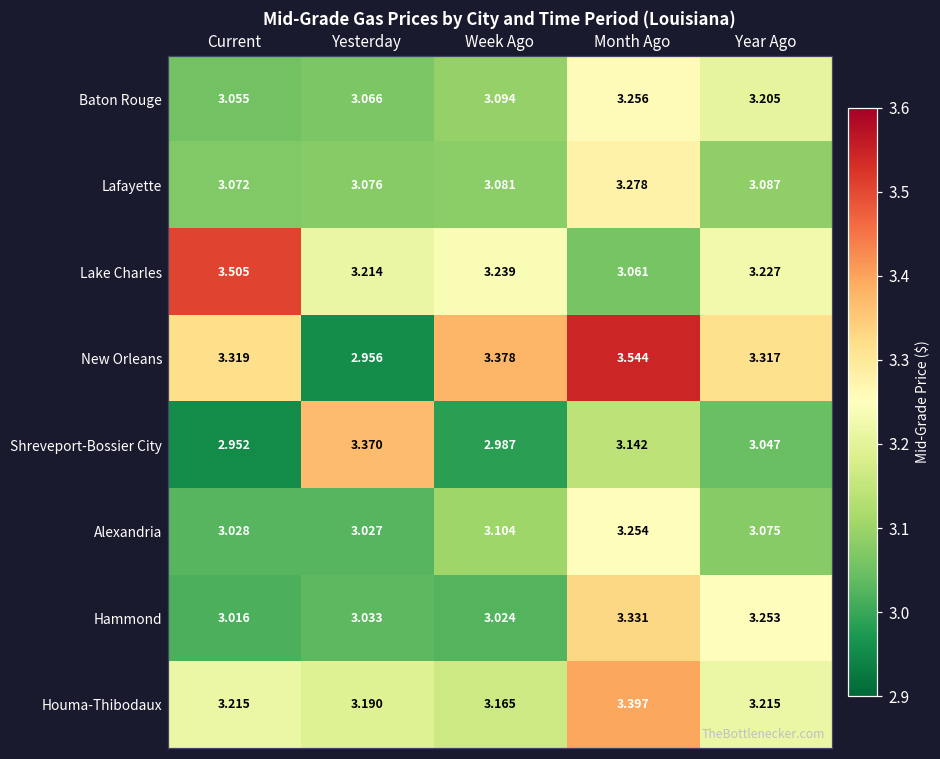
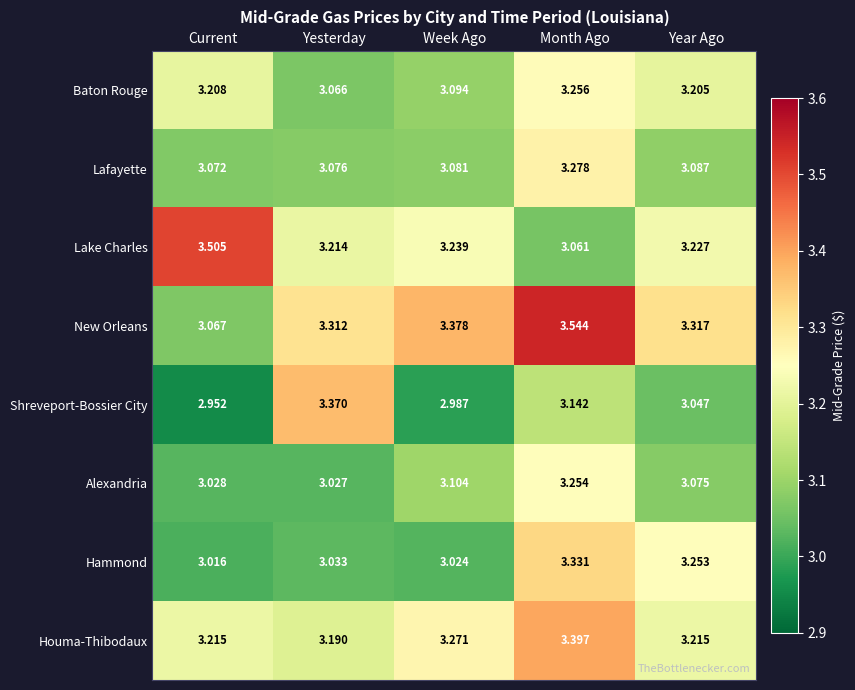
Baton Rouge, Current: 3.055 -> 3.208
New Orleans, Current: 3.319 -> 3.067
New Orleans, Yesterday: 2.956 -> 3.312
Houma-Thibodaux, Week Ago: 3.165 -> 3.271
